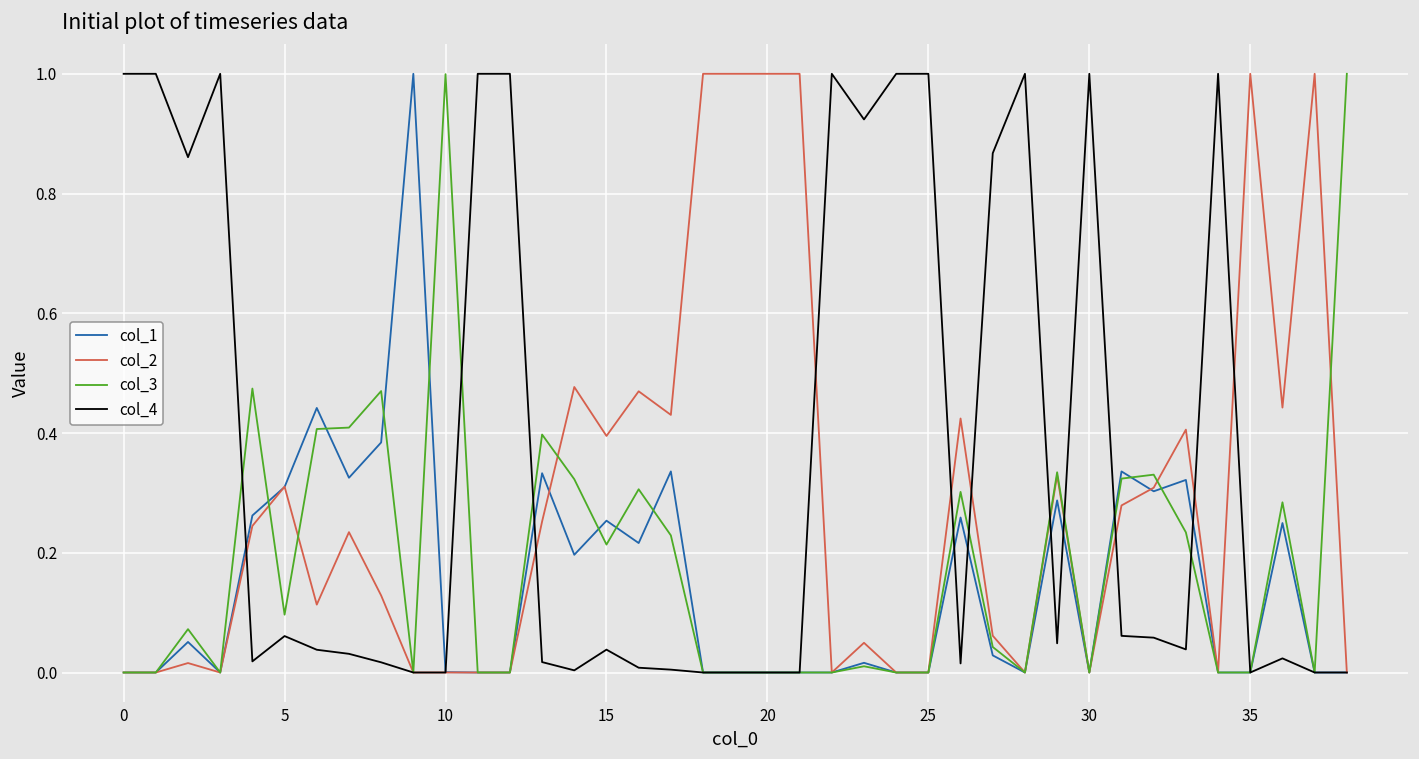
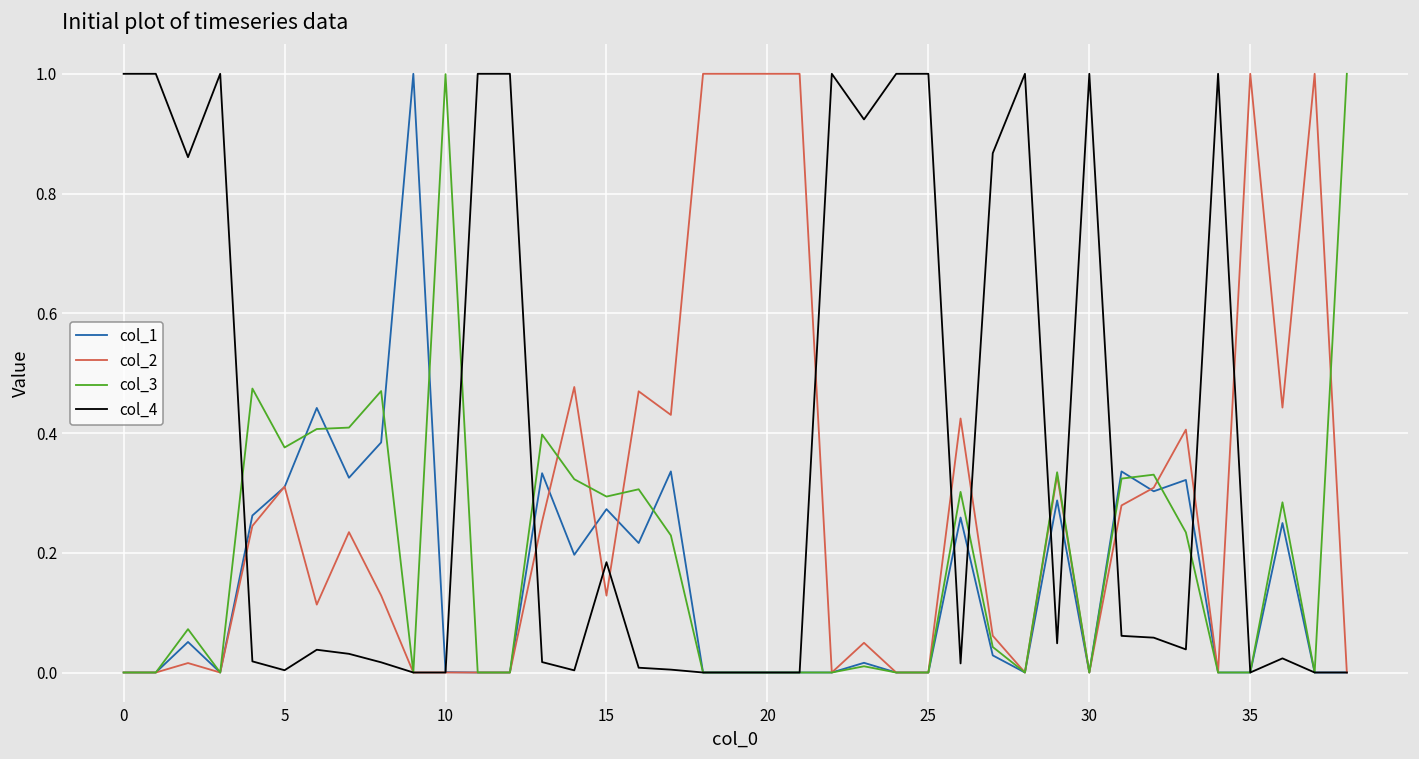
col_3, 5: 0.10 -> 0.38
col_4, 5: 0.06 -> 0.00
col_1, 15: 0.25 -> 0.27
col_2, 15: 0.40 -> 0.13
col_3, 15: 0.21 -> 0.29
col_4, 15: 0.04 -> 0.18
